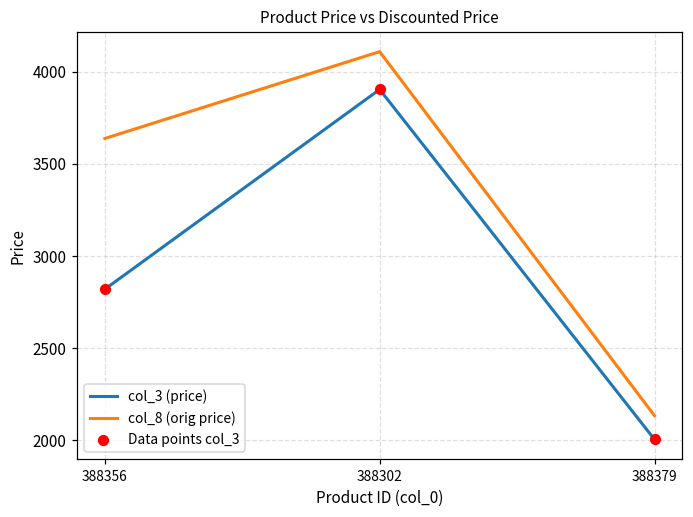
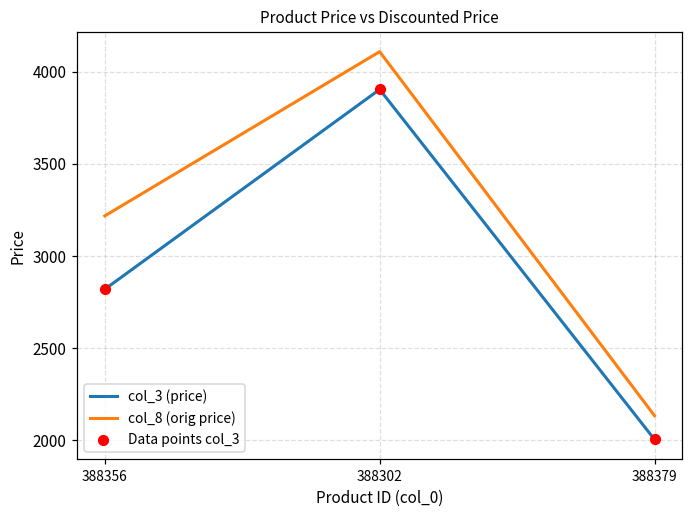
col_8 (orig price), 388356: 3640 -> 3220
